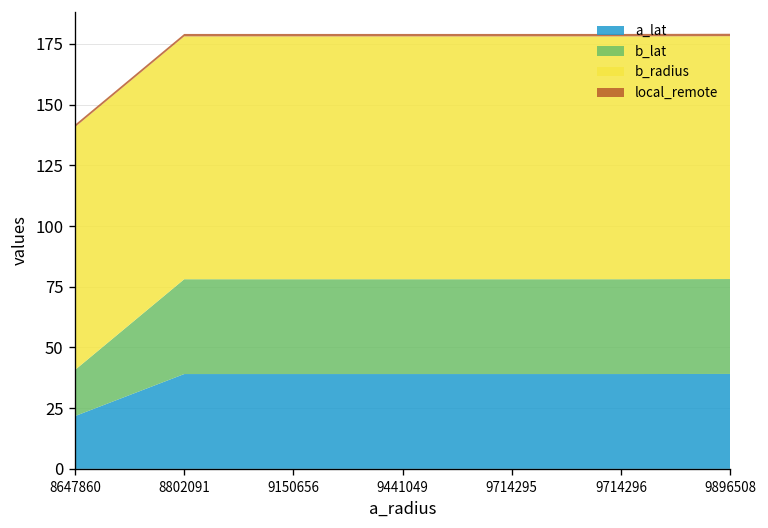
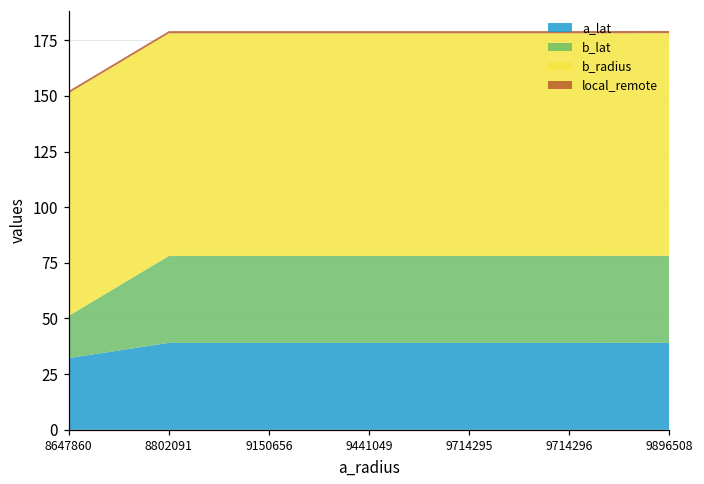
a_lat, 8647860: 22 -> 32
